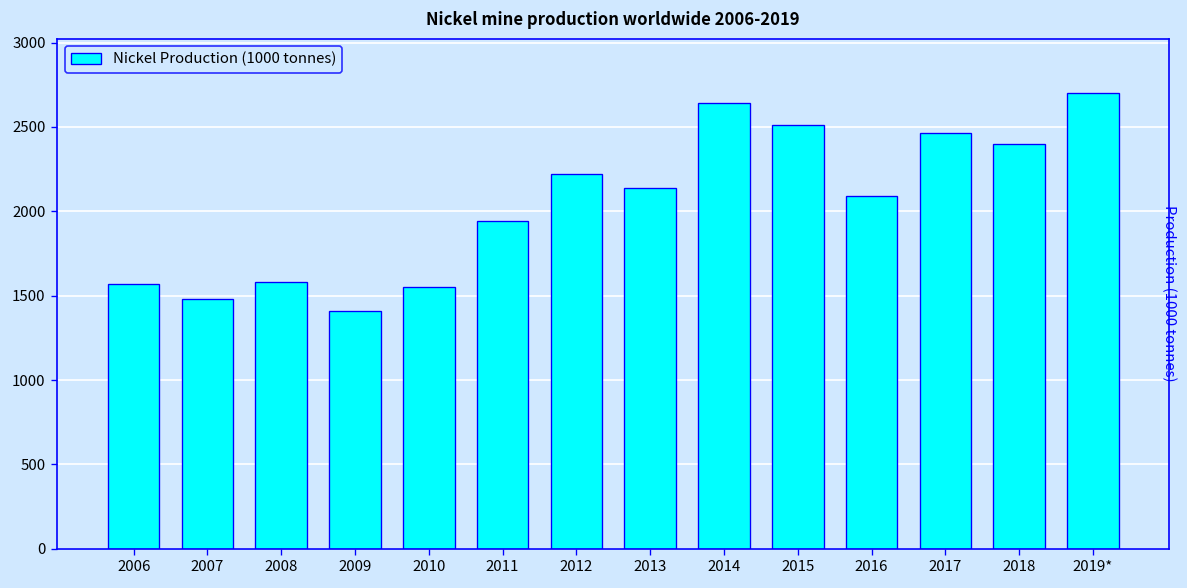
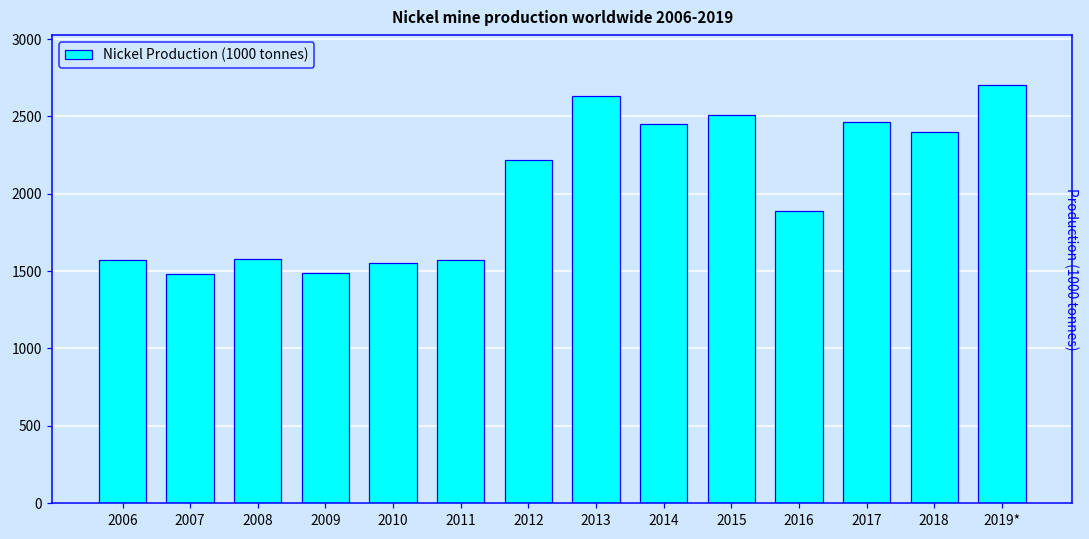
2009: 1410 -> 1490
2011: 1940 -> 1570
2013: 2140 -> 2630
2014: 2640 -> 2450
2016: 2090 -> 1890
